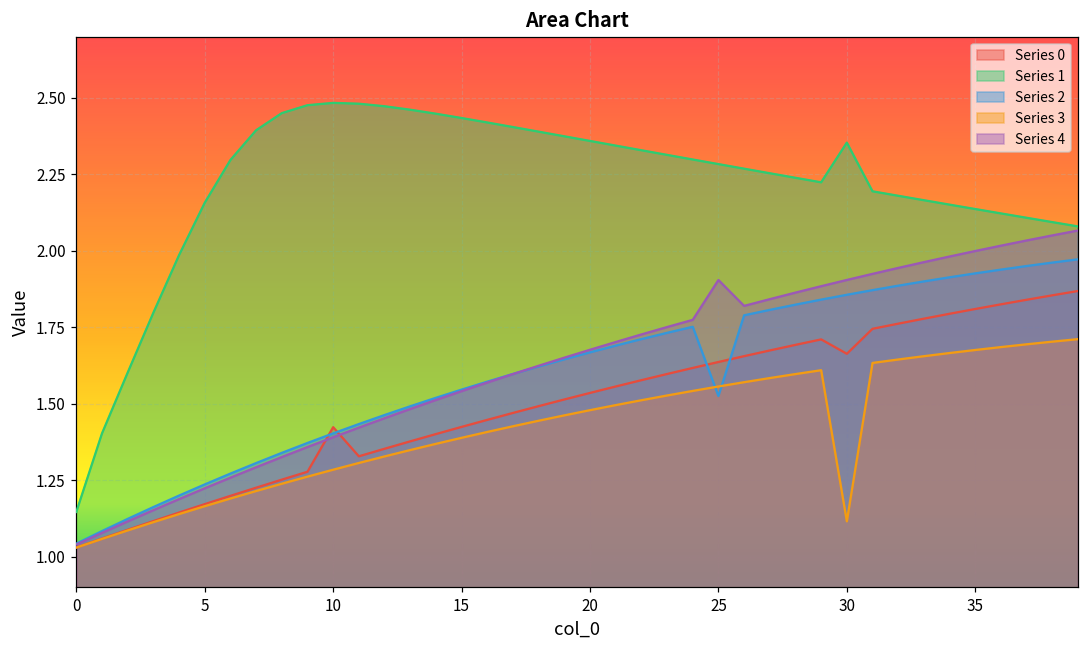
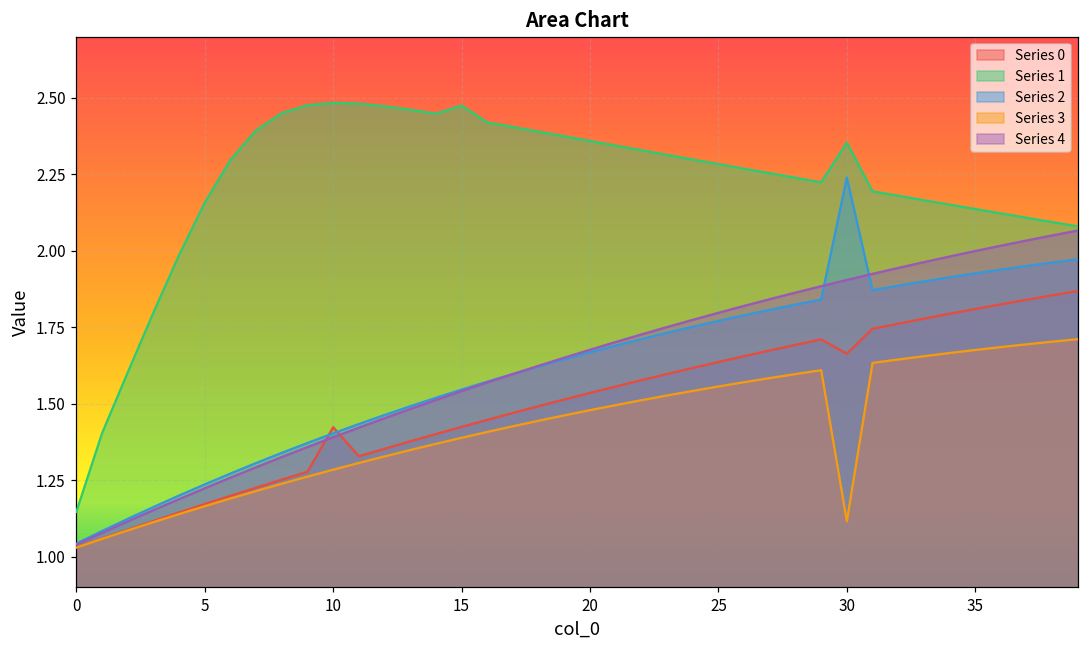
Series 1, 15: 2.43 -> 2.47
Series 2, 25: 1.52 -> 1.77
Series 4, 25: 1.90 -> 1.80
Series 2, 30: 1.86 -> 2.24
